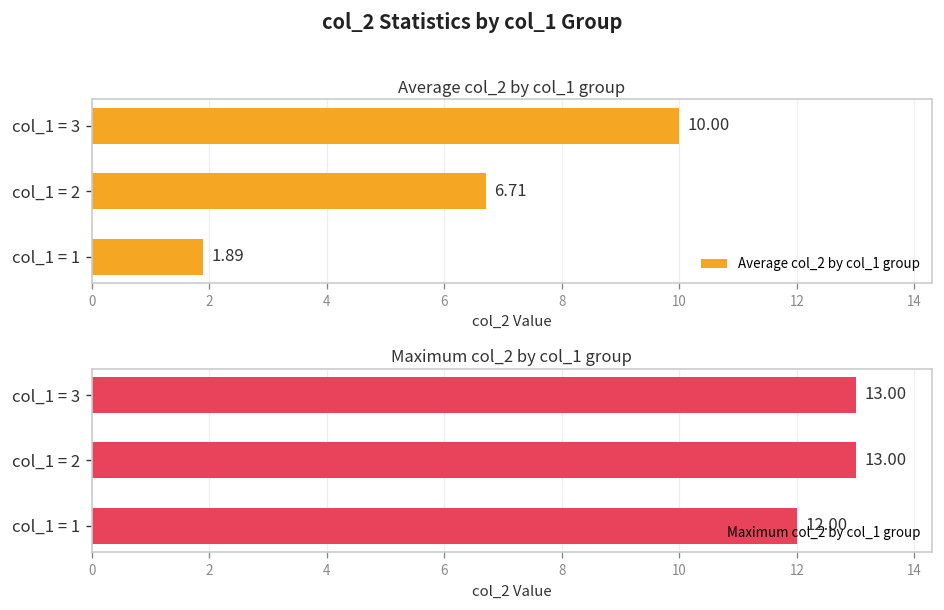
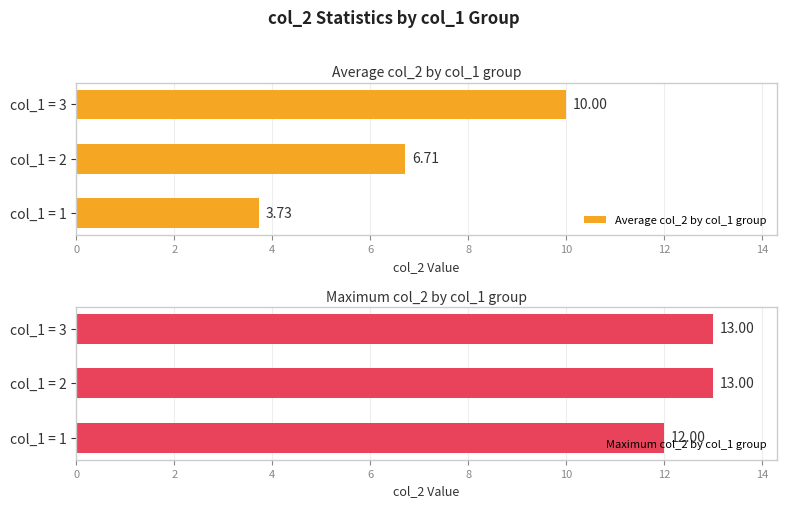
Average col_2 by col_1 group, col_1 = 1: 1.89 -> 3.73
